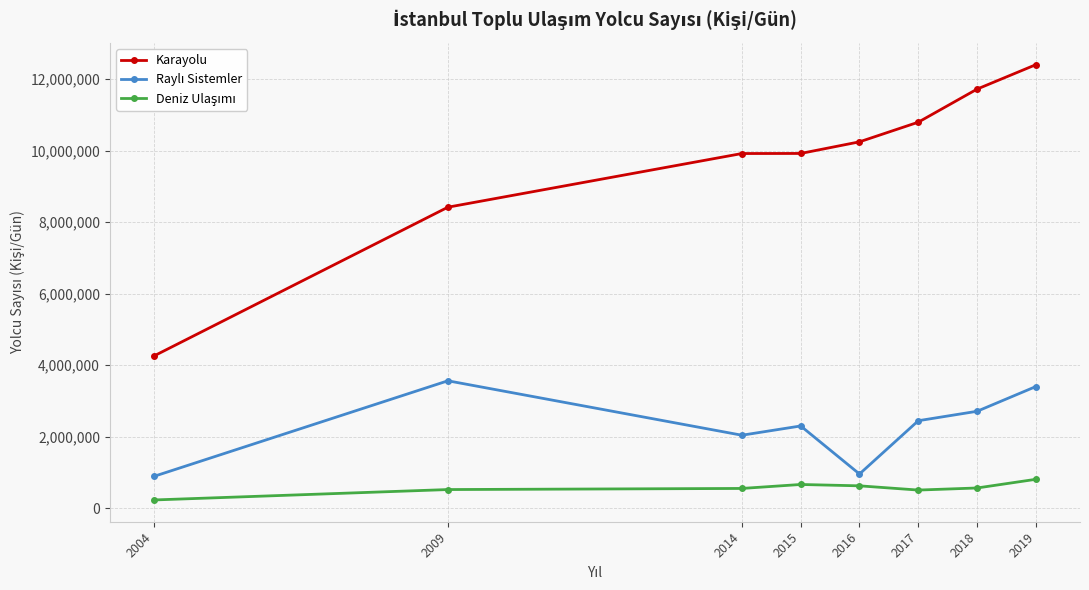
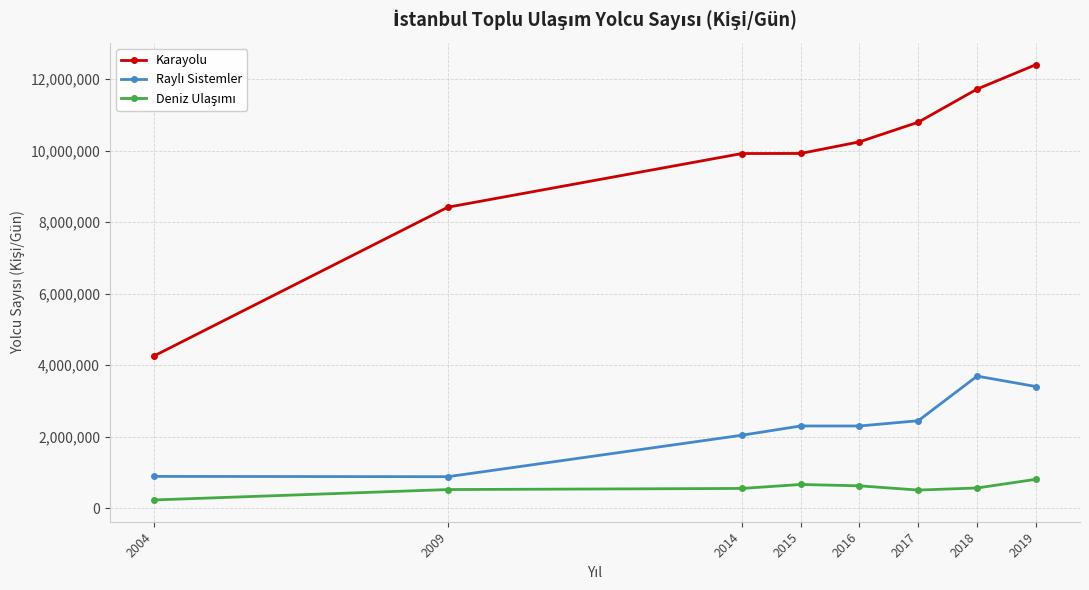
Raylı Sistemler, 2009: 3,600,000 -> 900,000
Raylı Sistemler, 2016: 1,000,000 -> 2,300,000
Raylı Sistemler, 2018: 2,700,000 -> 3,700,000
